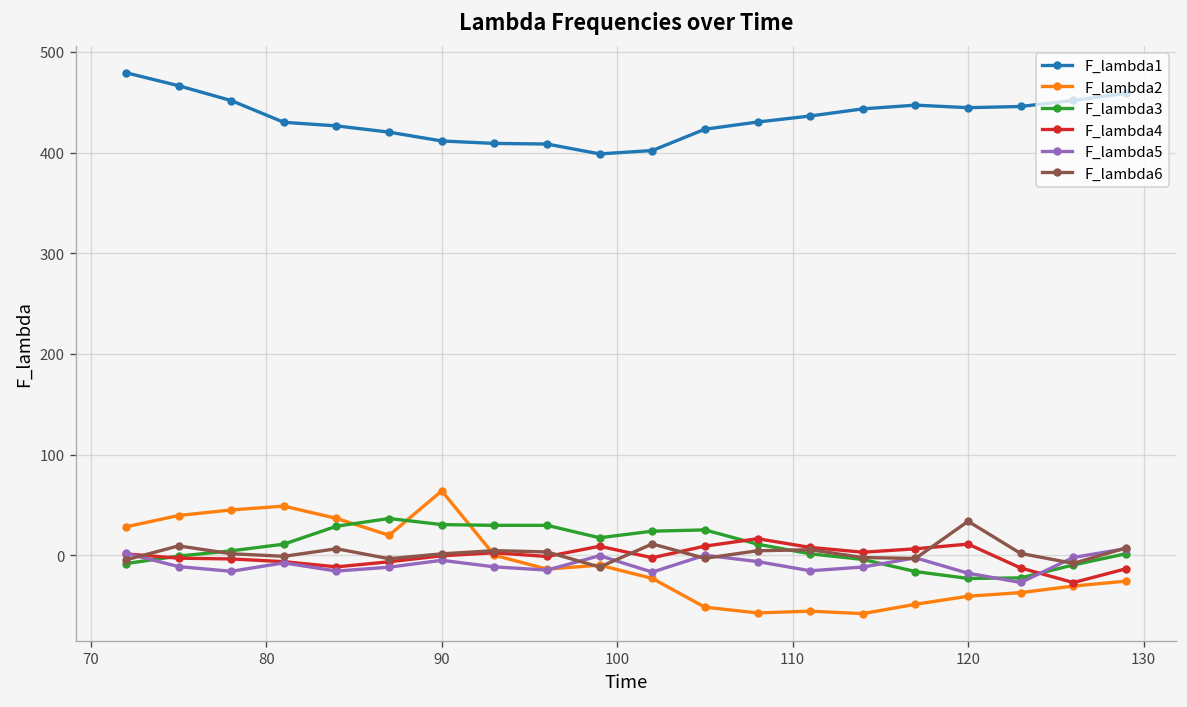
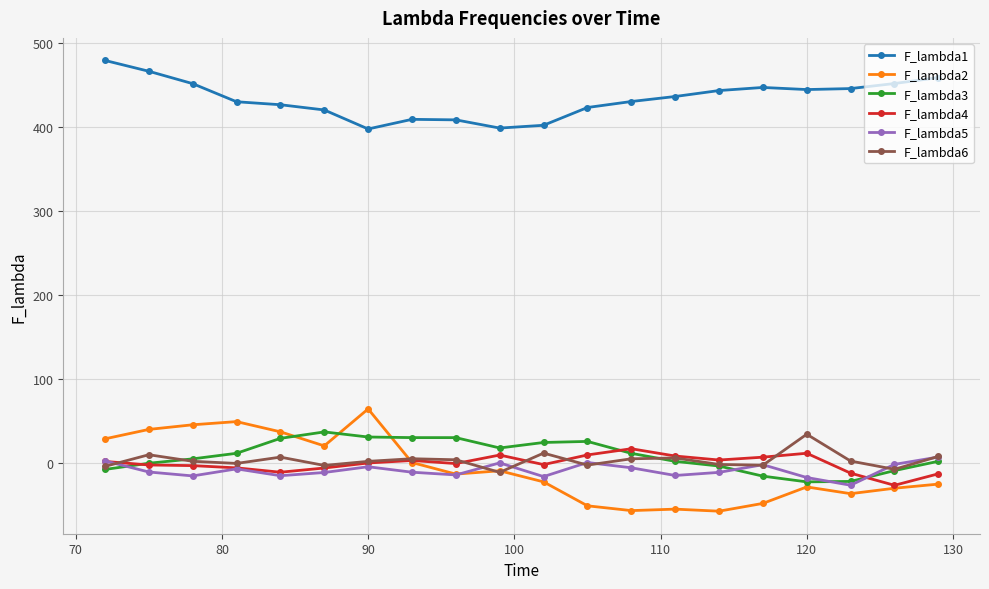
F_lambda1, 90: 410 -> 400
F_lambda2, 120: -40 -> -30
